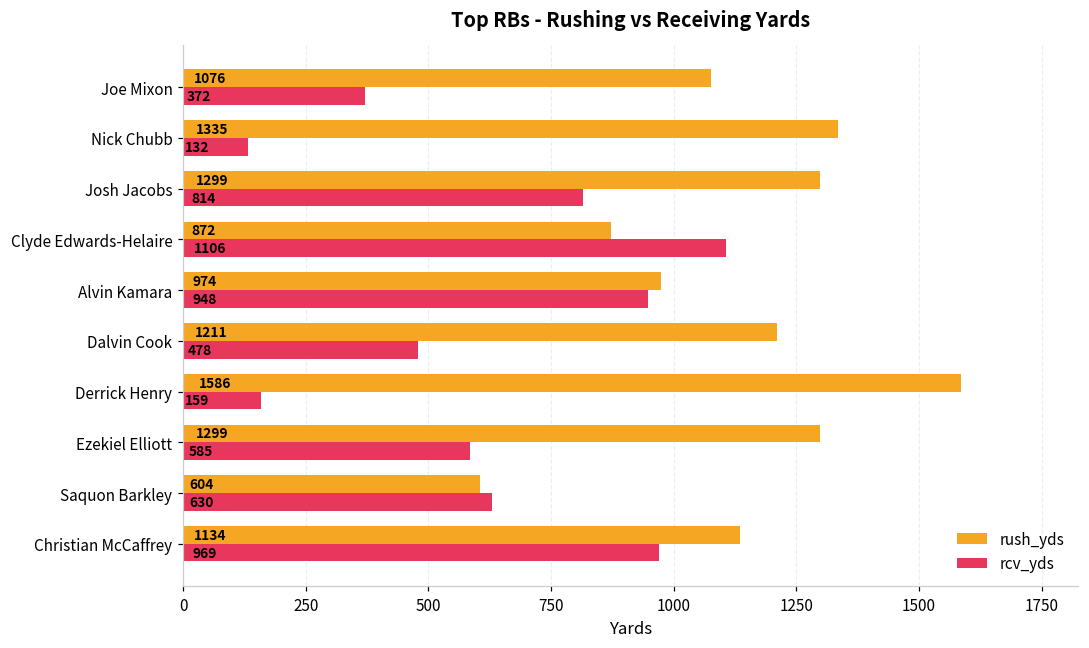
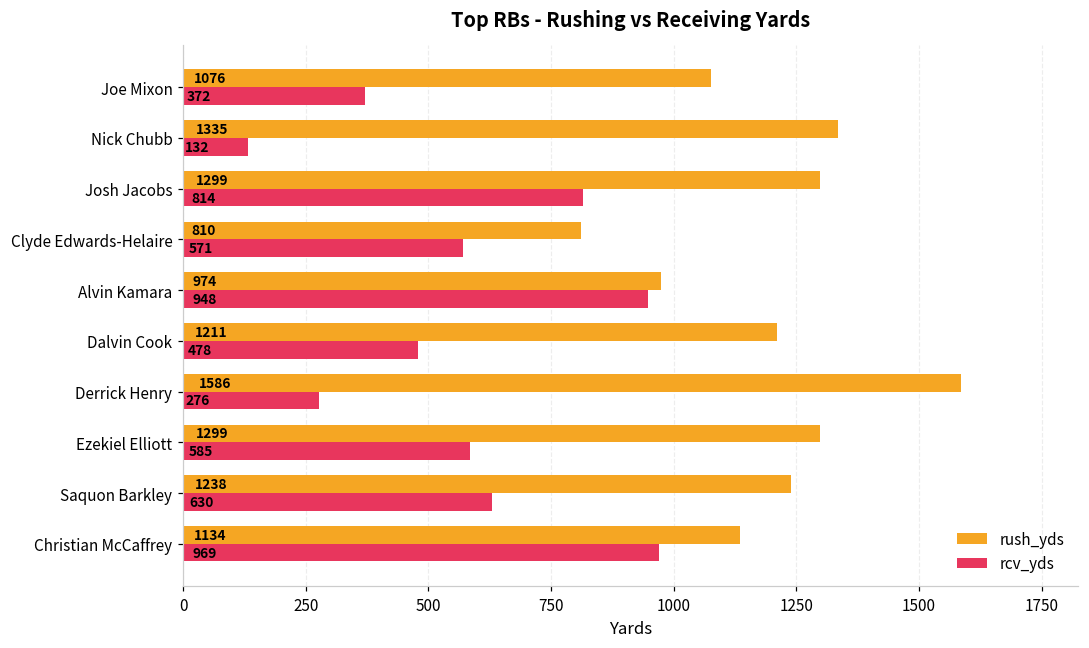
rush_yds, Clyde Edwards-Helaire: 872 -> 810
rcv_yds, Clyde Edwards-Helaire: 1106 -> 571
rcv_yds, Derrick Henry: 159 -> 276
rush_yds, Saquon Barkley: 604 -> 1238
